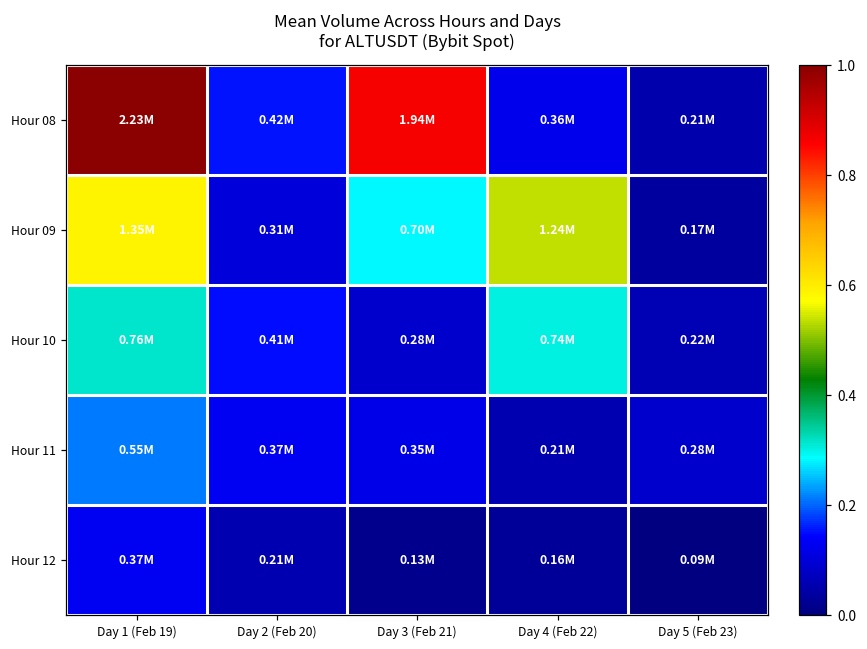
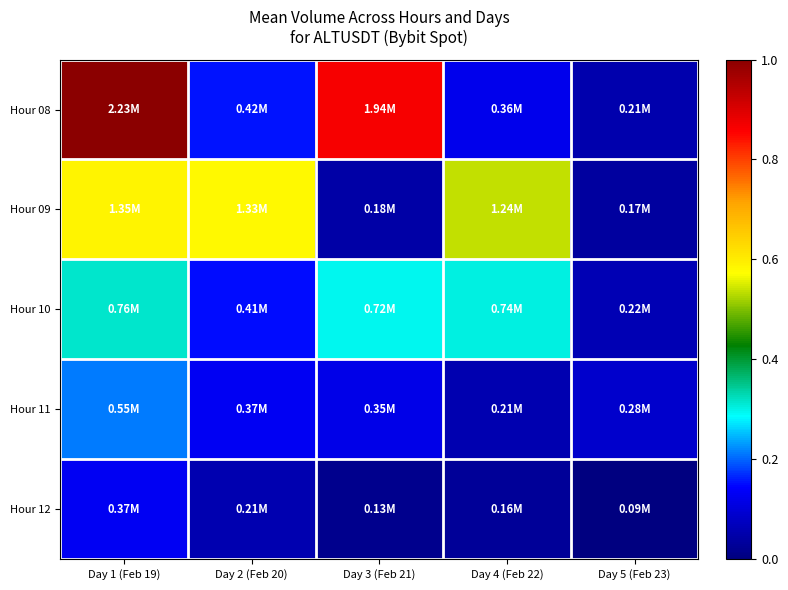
Hour 09, Day 2 (Feb 20): 0.31M -> 1.33M
Hour 09, Day 3 (Feb 21): 0.70M -> 0.18M
Hour 10, Day 3 (Feb 21): 0.28M -> 0.72M
